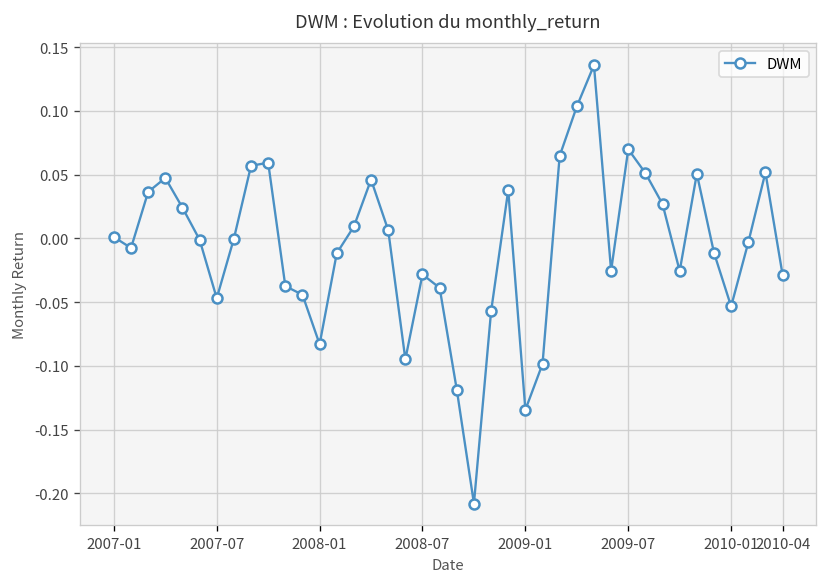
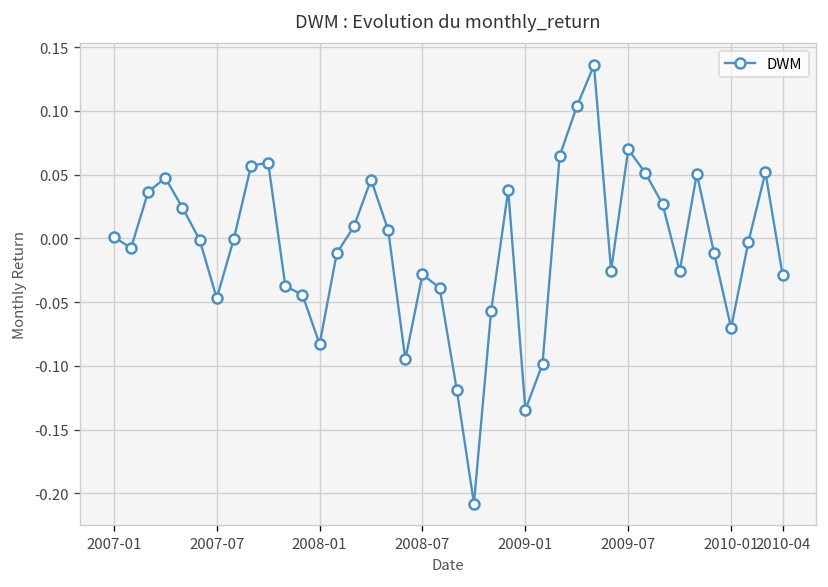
2010-01: -0.053 -> -0.070
